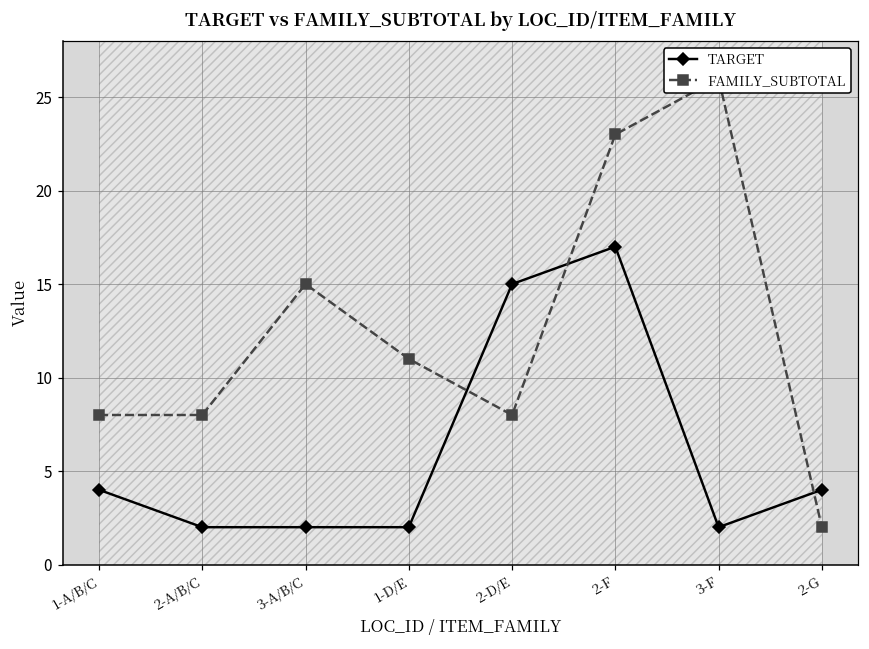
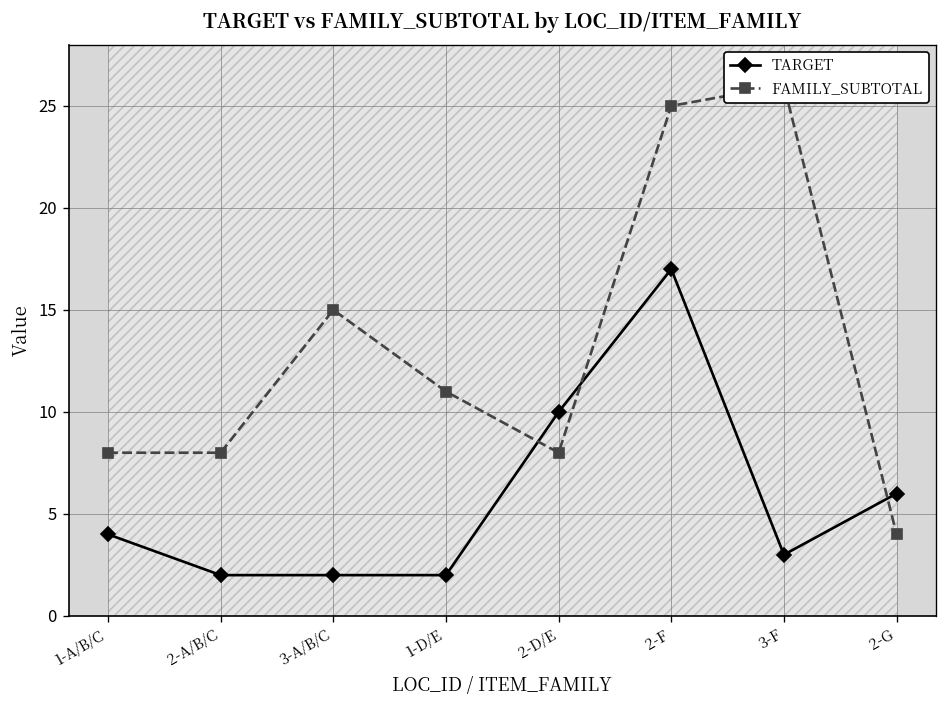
TARGET, 2-D/E: 15 -> 10
FAMILY_SUBTOTAL, 2-F: 23 -> 25
TARGET, 3-F: 2 -> 3
TARGET, 2-G: 4 -> 6
FAMILY_SUBTOTAL, 2-G: 2 -> 4
